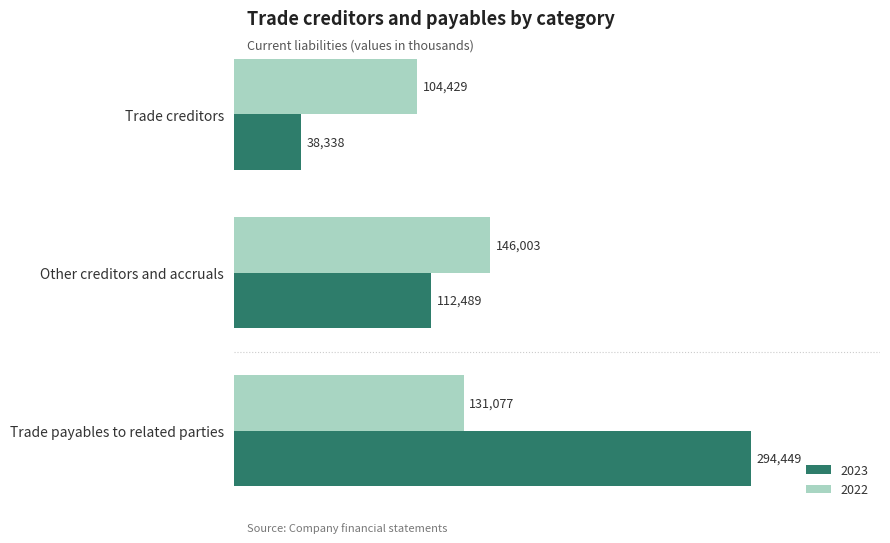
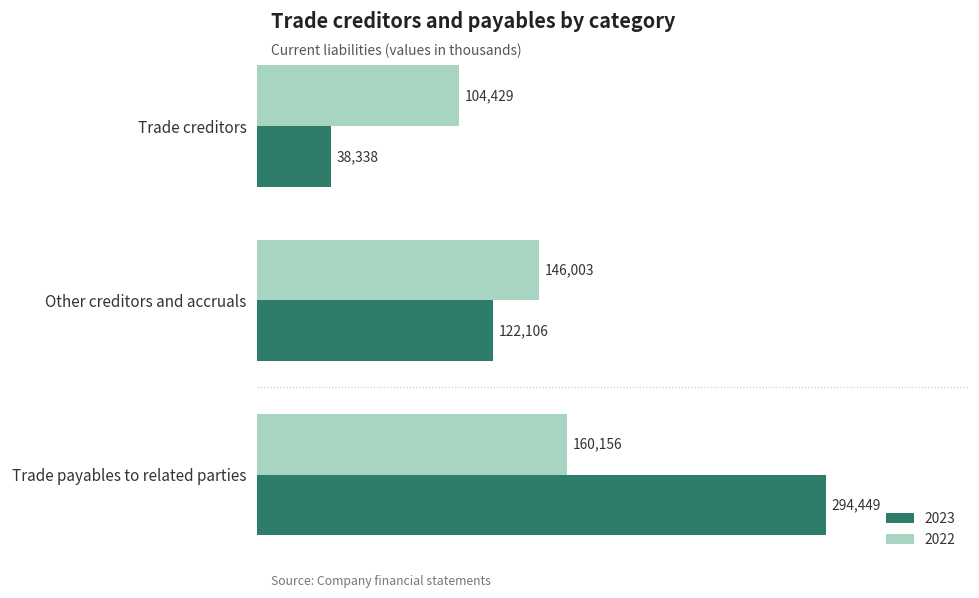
2023, Other creditors and accruals: 112,489 -> 122,106
2022, Trade payables to related parties: 131,077 -> 160,156
